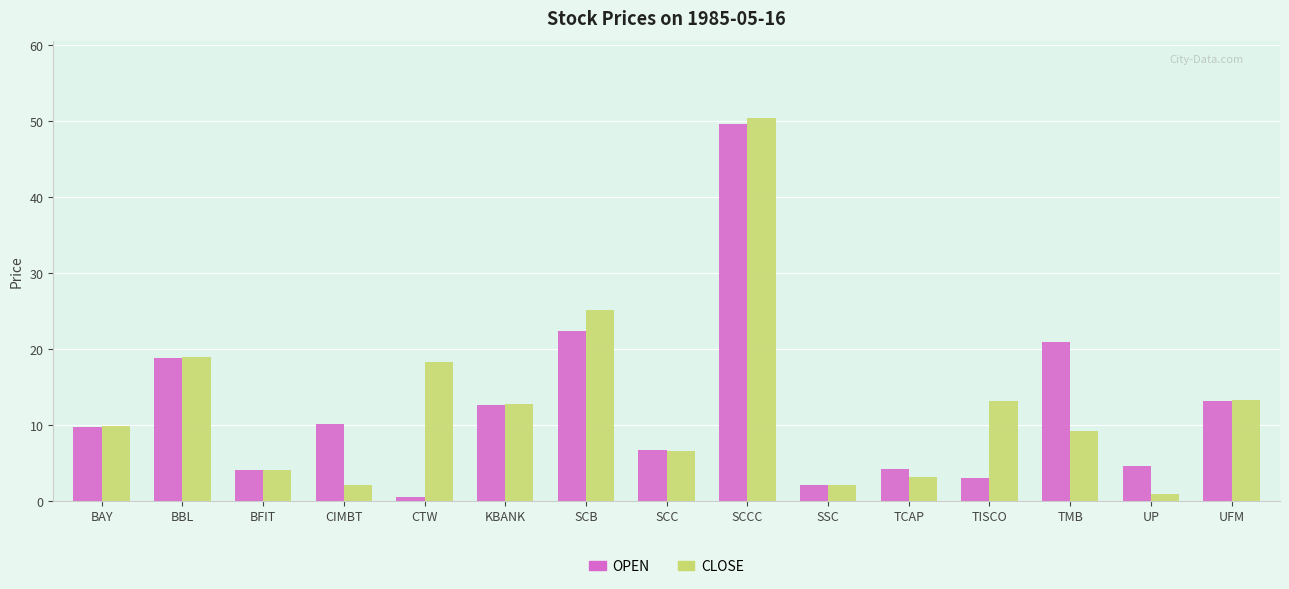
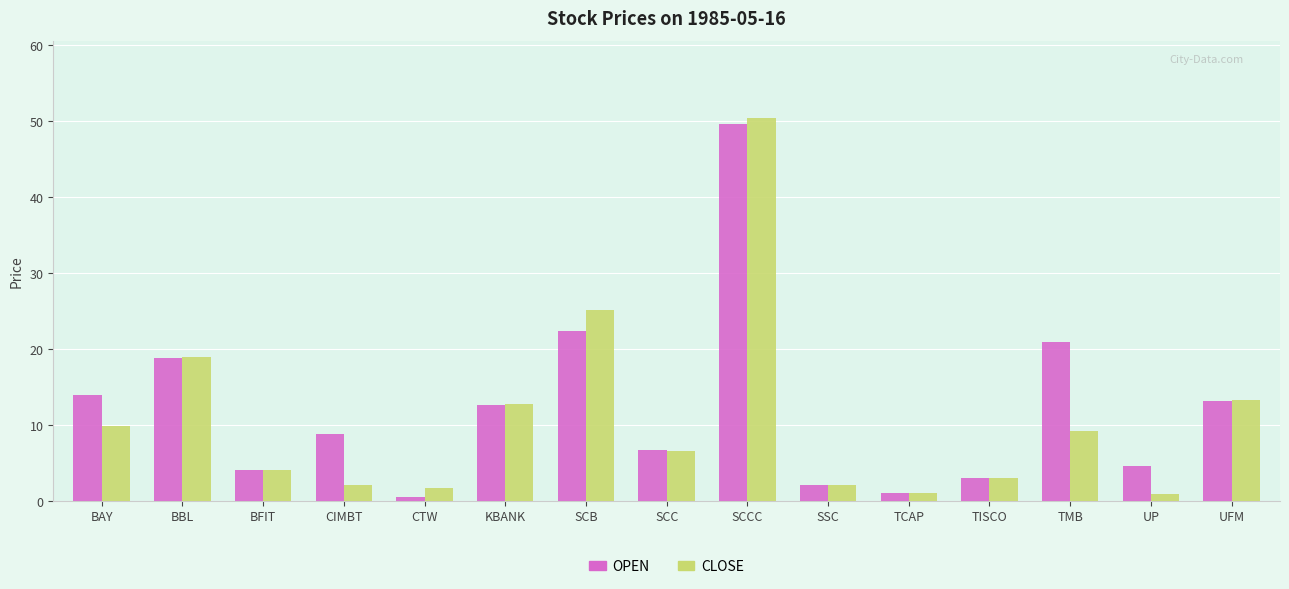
OPEN, BAY: 10 -> 14
OPEN, CIMBT: 10 -> 9
CLOSE, CTW: 18 -> 2
OPEN, TCAP: 4 -> 1
CLOSE, TCAP: 3 -> 1
CLOSE, TISCO: 13 -> 3
